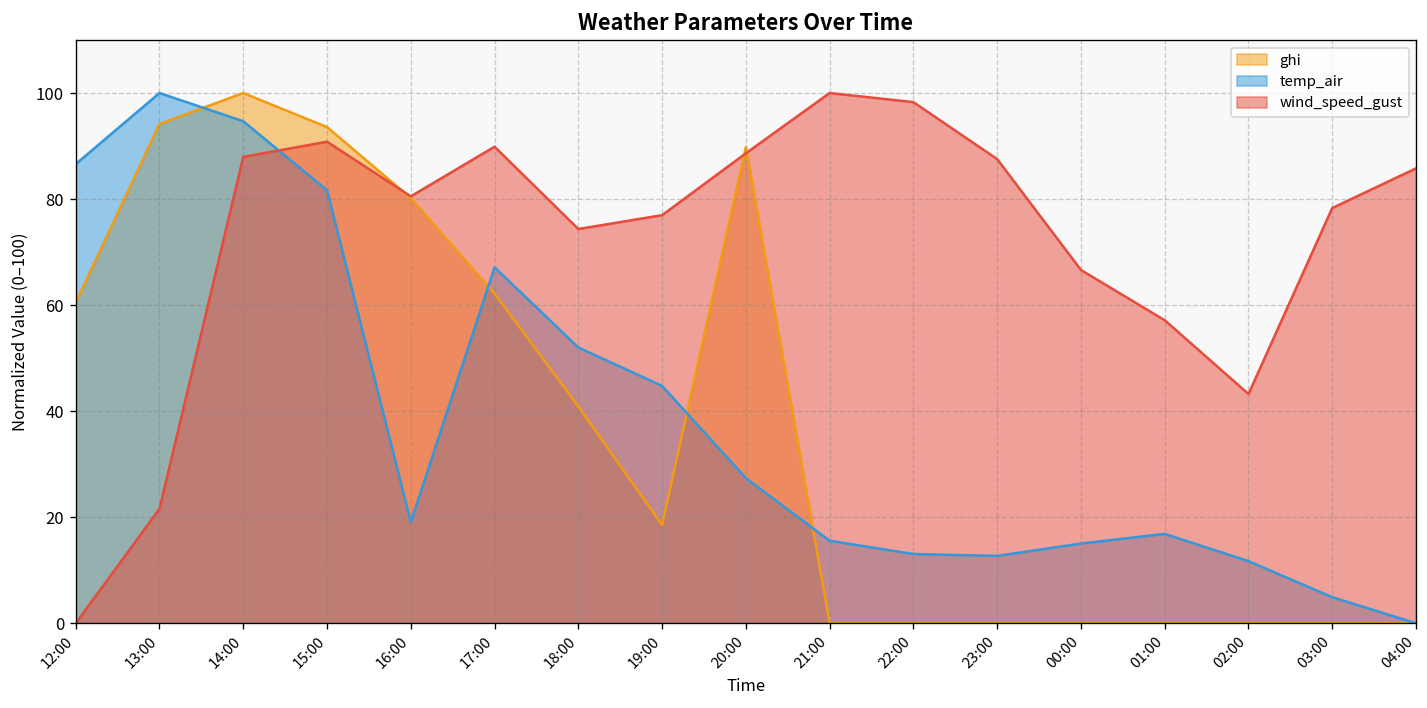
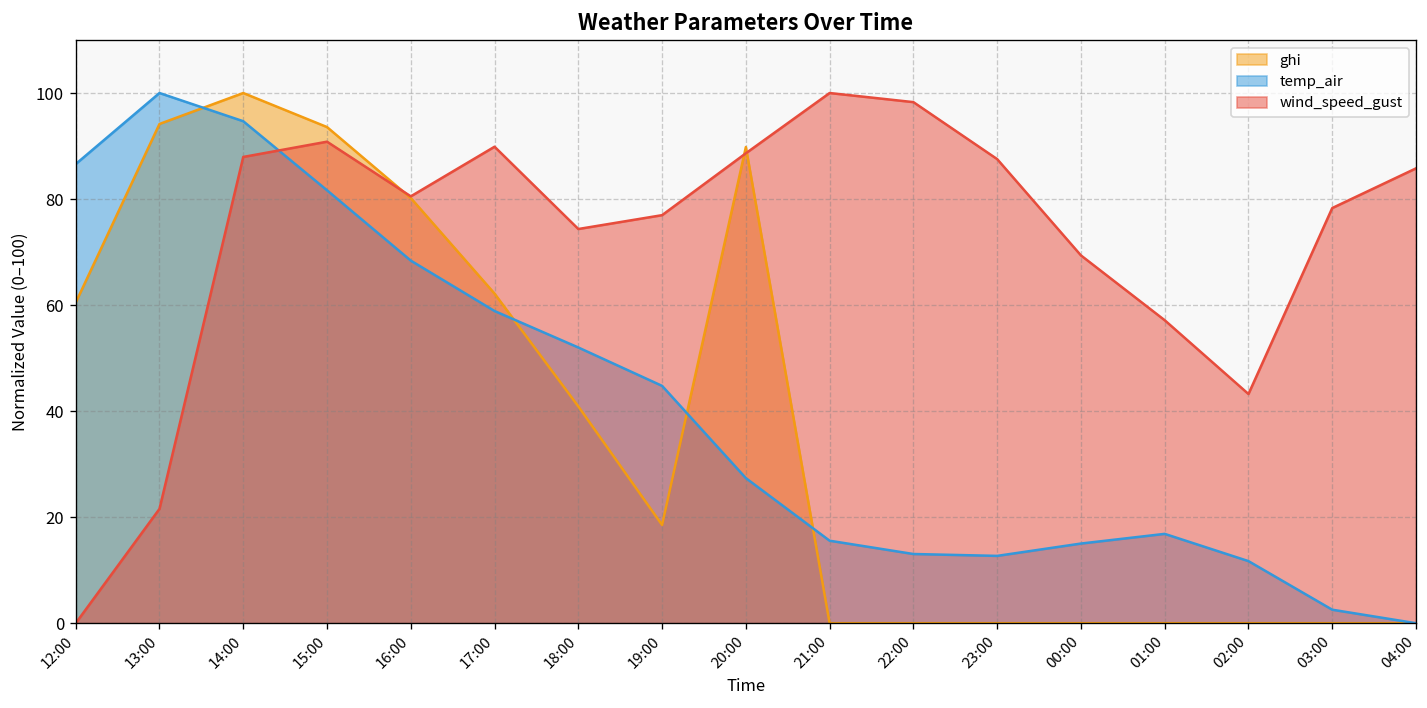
temp_air, 16:00: 19 -> 68
temp_air, 17:00: 67 -> 59
wind_speed_gust, 00:00: 67 -> 69
temp_air, 03:00: 5 -> 3
